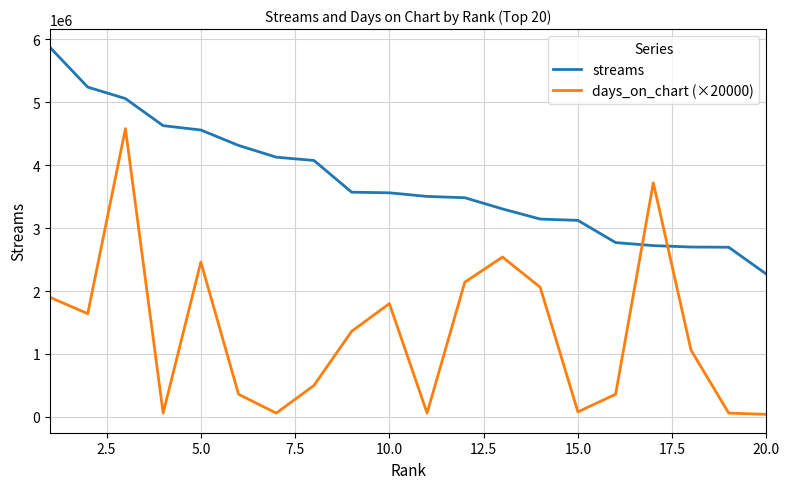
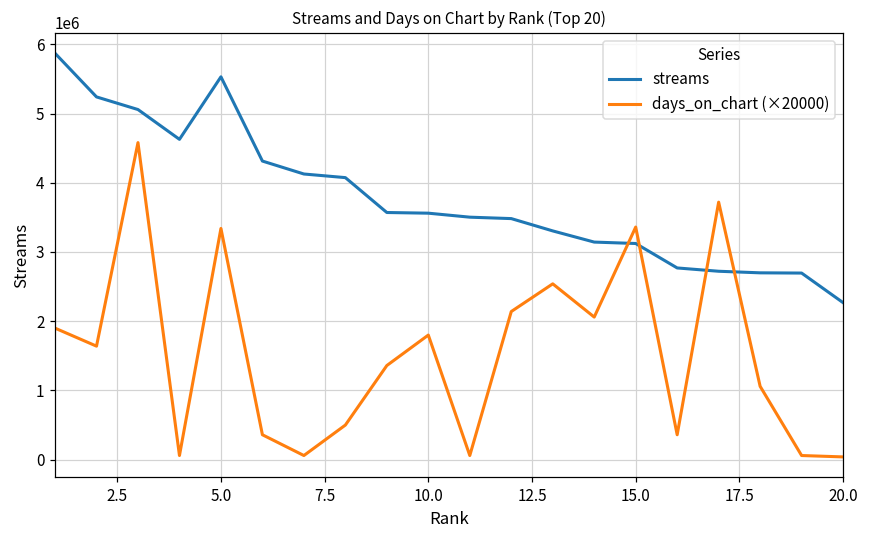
streams, 5.0: 4600000 -> 5500000
days_on_chart (×20000), 5.0: 2500000 -> 3300000
days_on_chart (×20000), 15.0: 100000 -> 3400000
